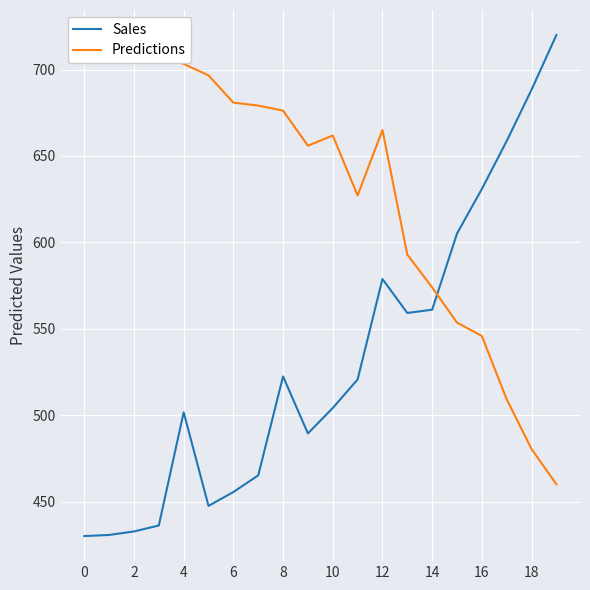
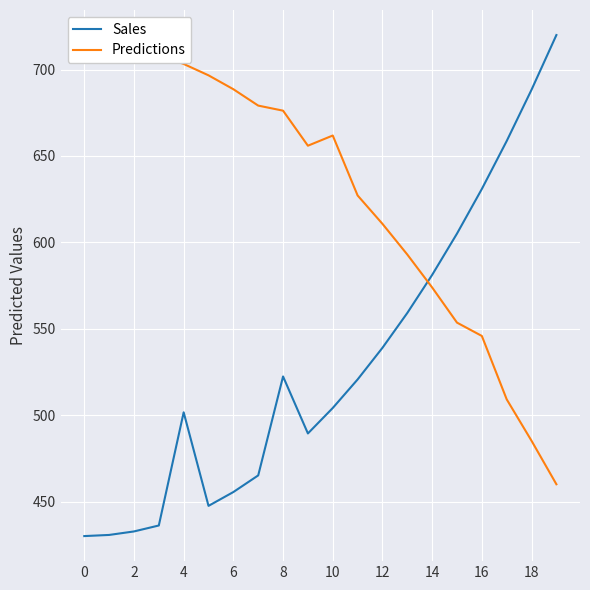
Predictions, 6: 681 -> 689
Sales, 12: 579 -> 539
Predictions, 12: 665 -> 611
Sales, 14: 561 -> 581
Predictions, 18: 480 -> 485
